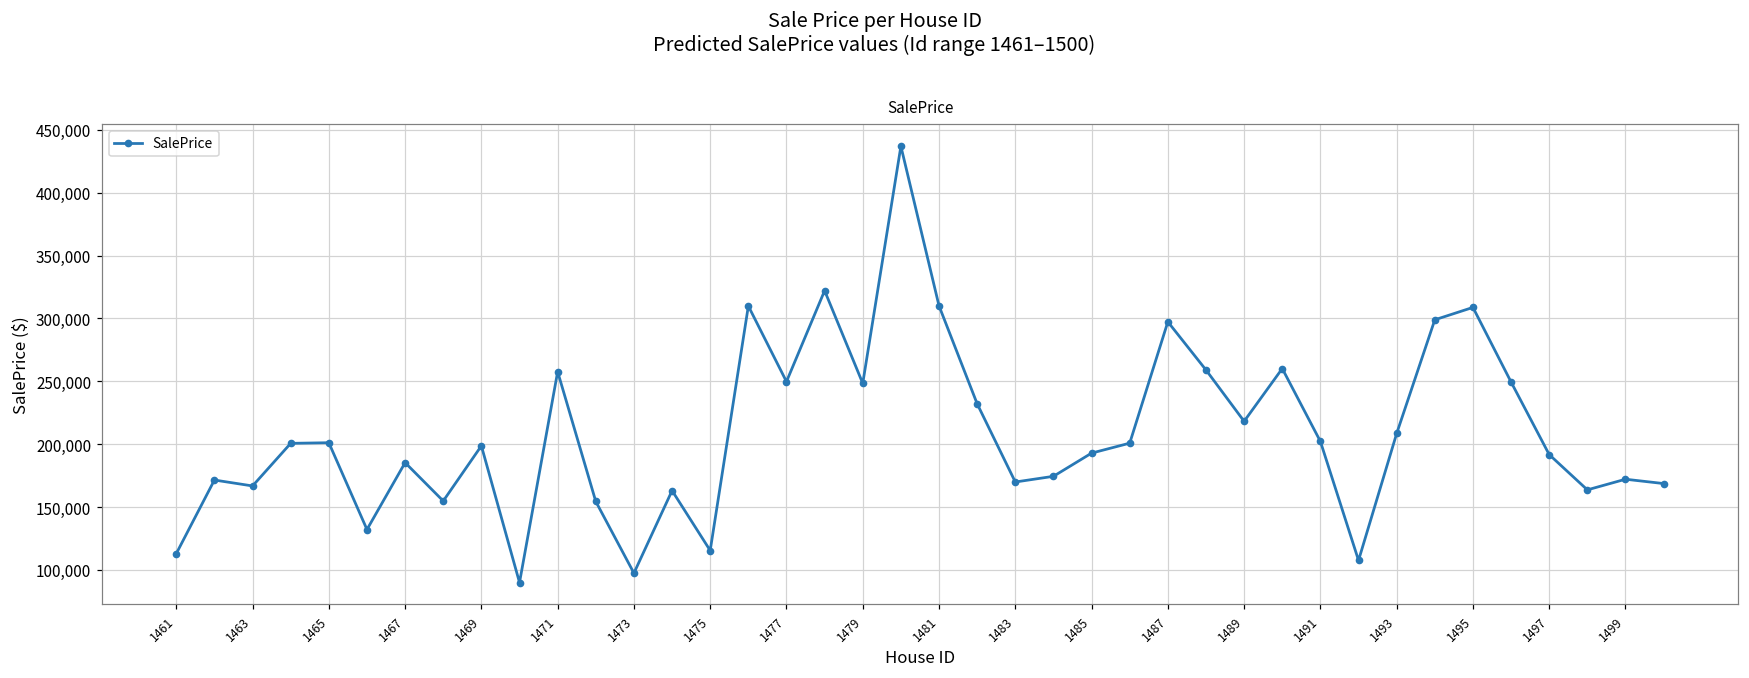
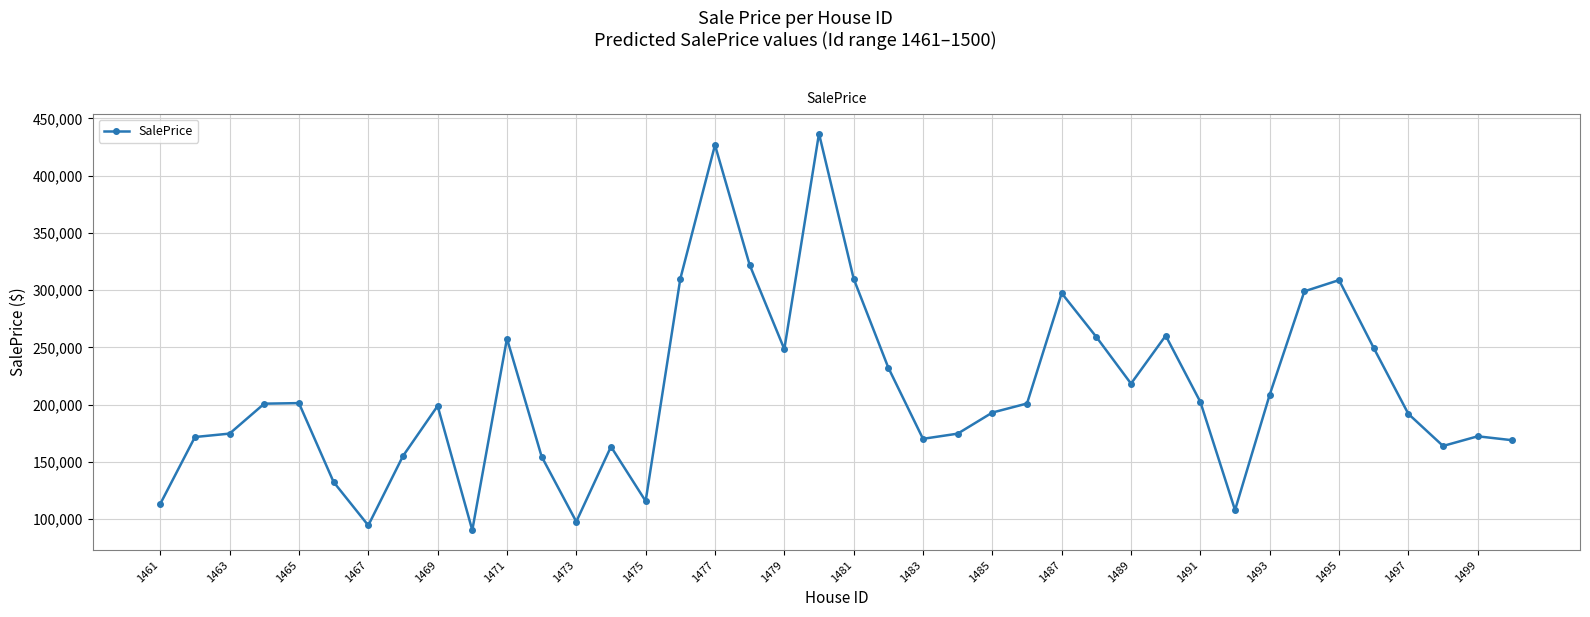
1463: 167,000 -> 175,000
1467: 185,000 -> 94,000
1477: 250,000 -> 427,000
